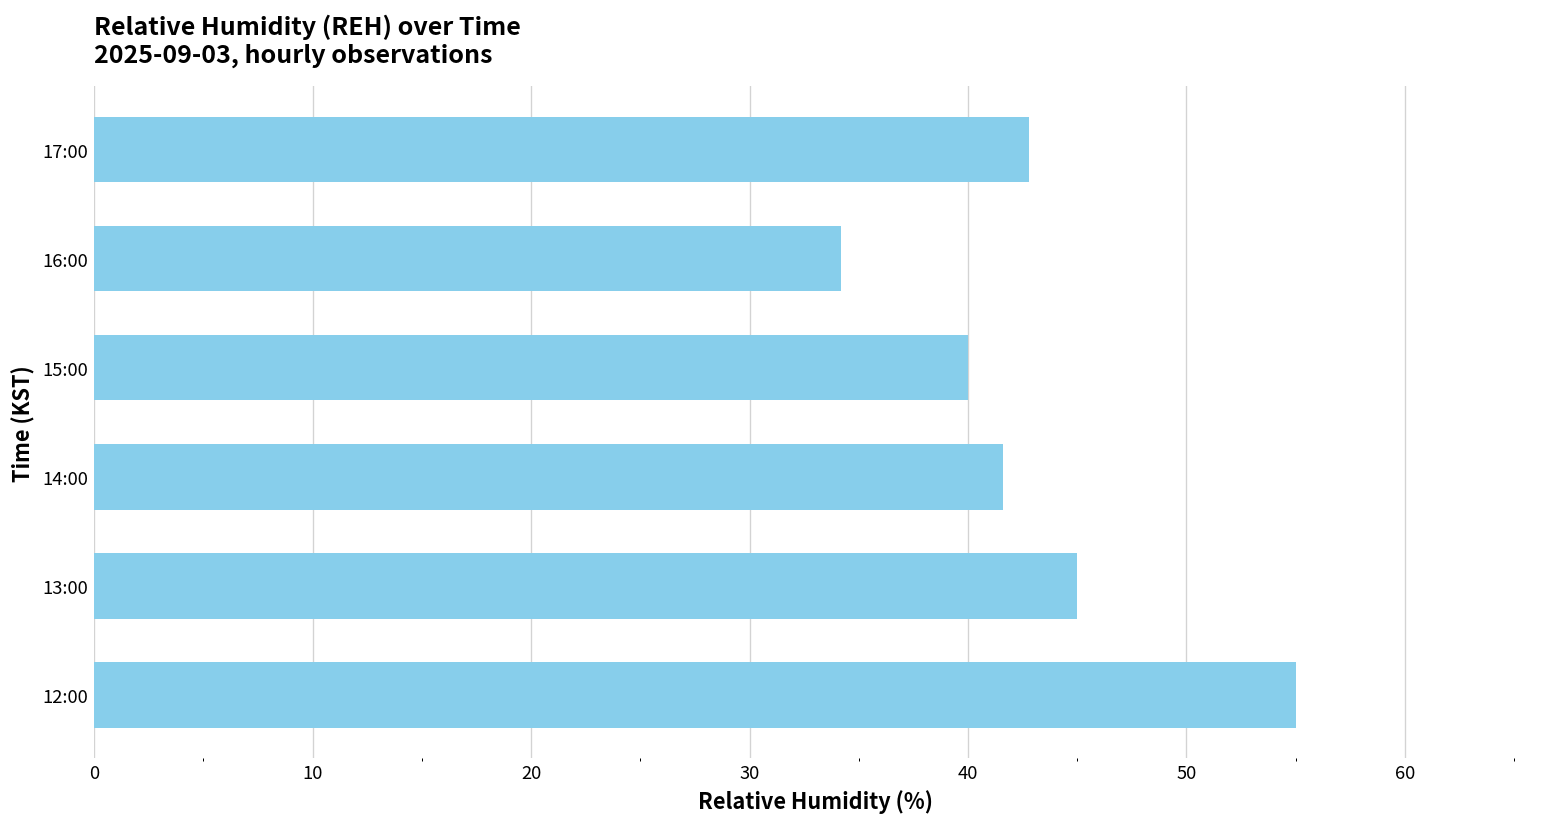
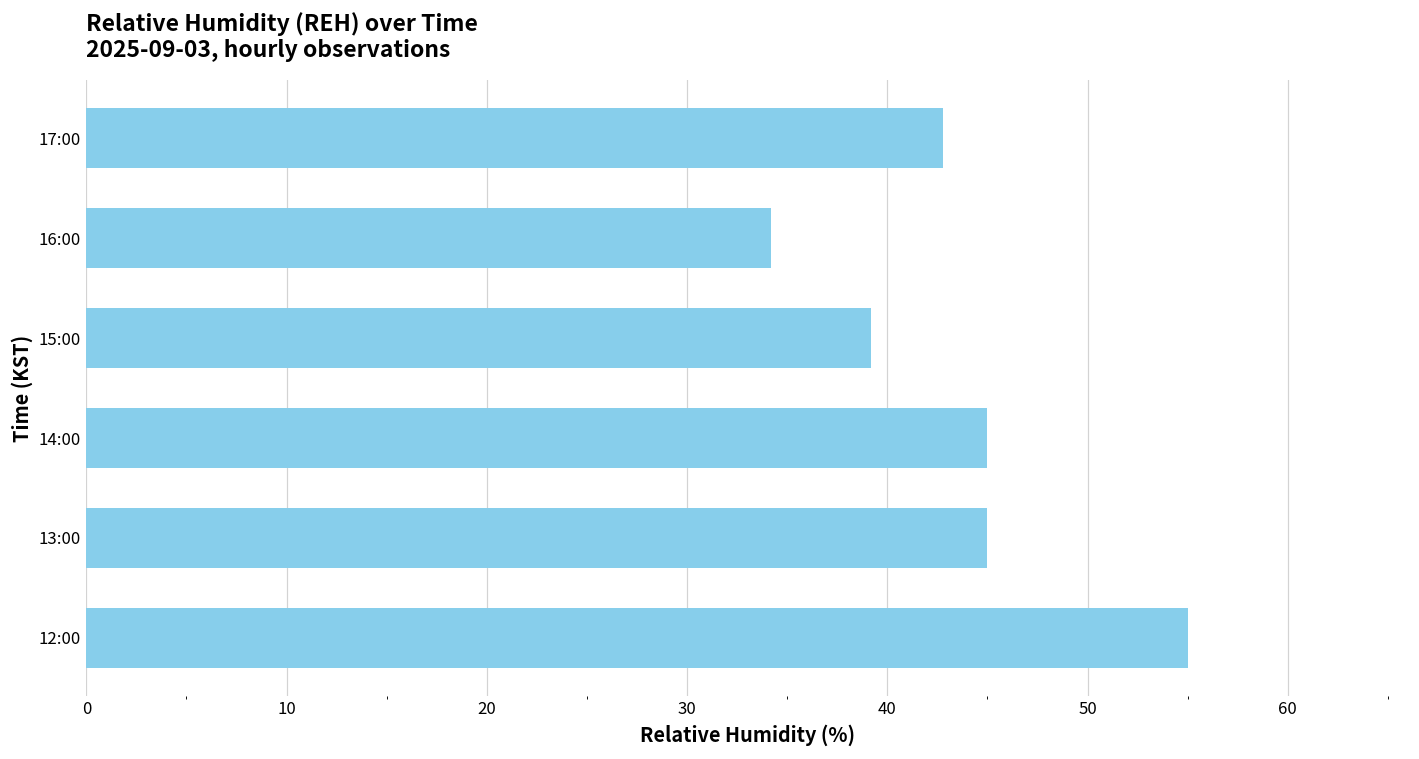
15:00: 40.0 -> 39.2
14:00: 41.6 -> 45.0
